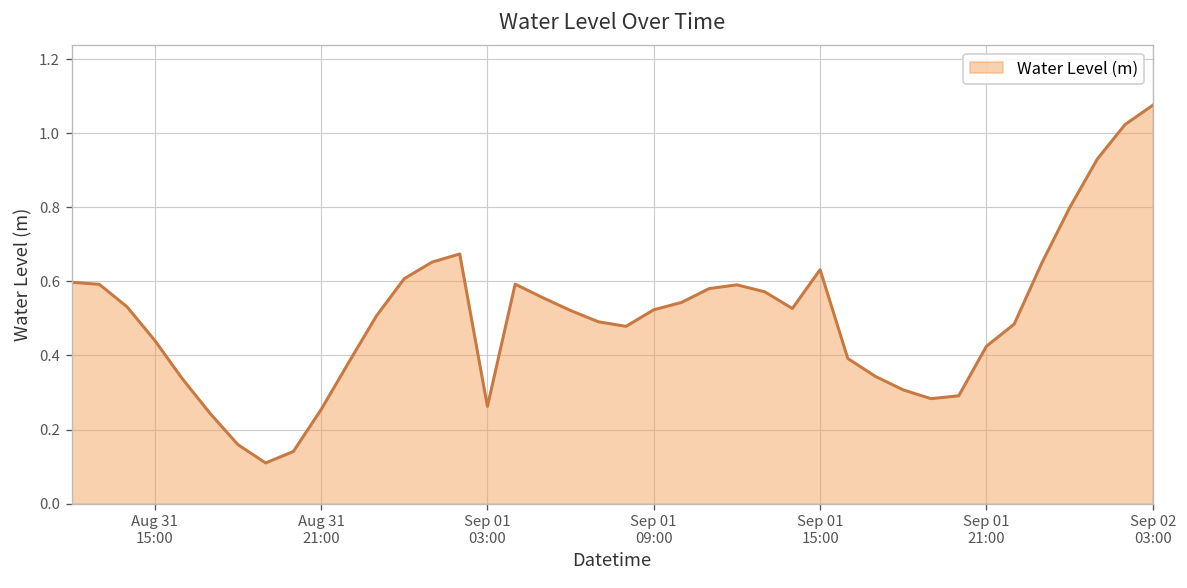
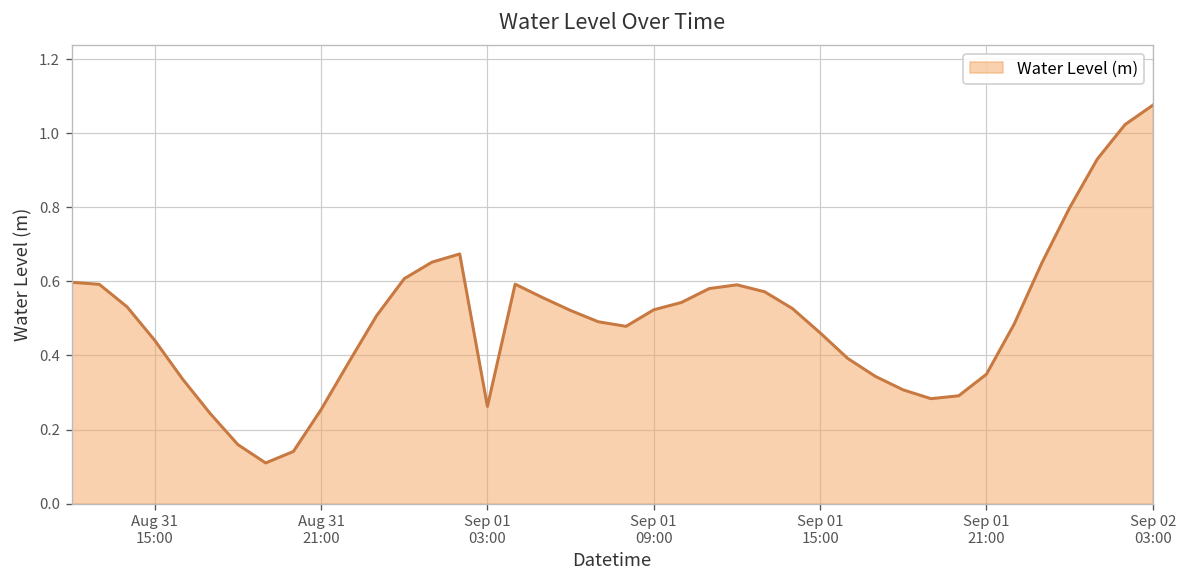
Sep 01 15:00: 0.63 -> 0.46
Sep 01 21:00: 0.42 -> 0.35
